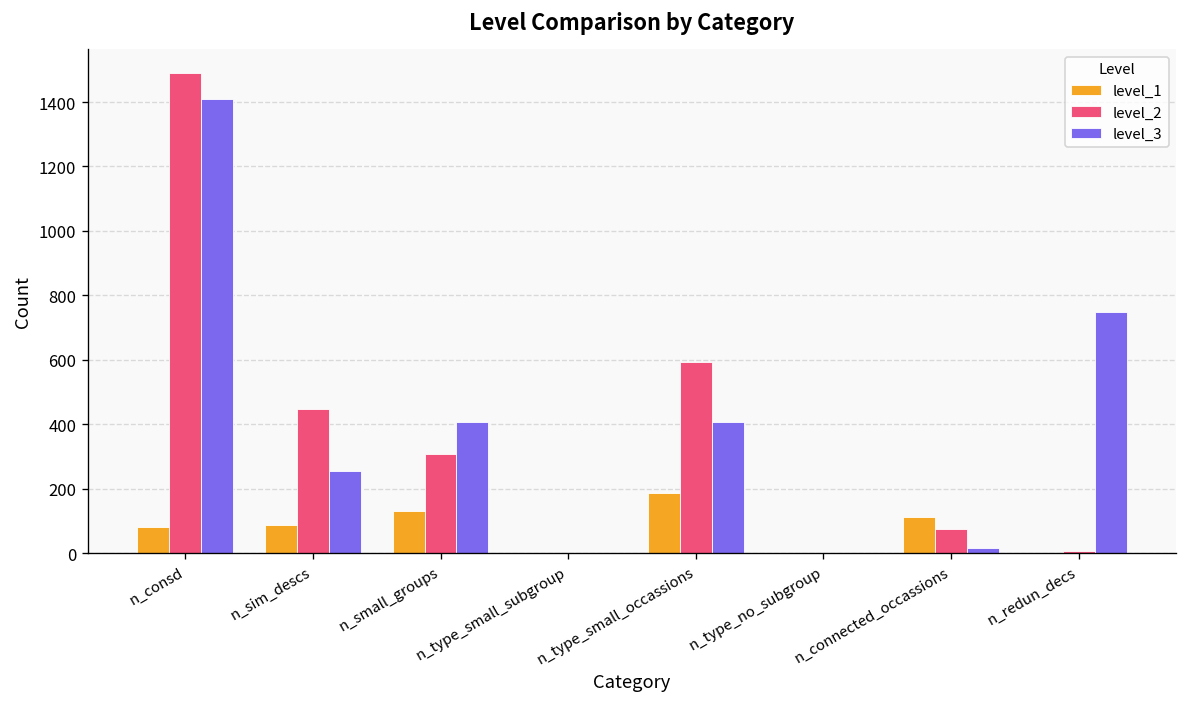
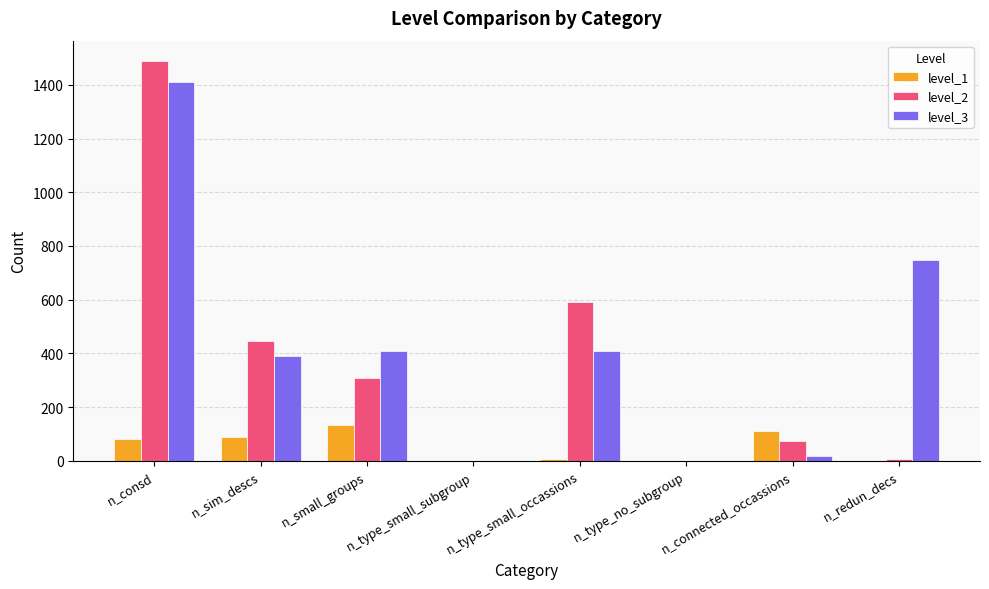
level_3, n_sim_descs: 260 -> 390
level_1, n_type_small_occassions: 190 -> 10
